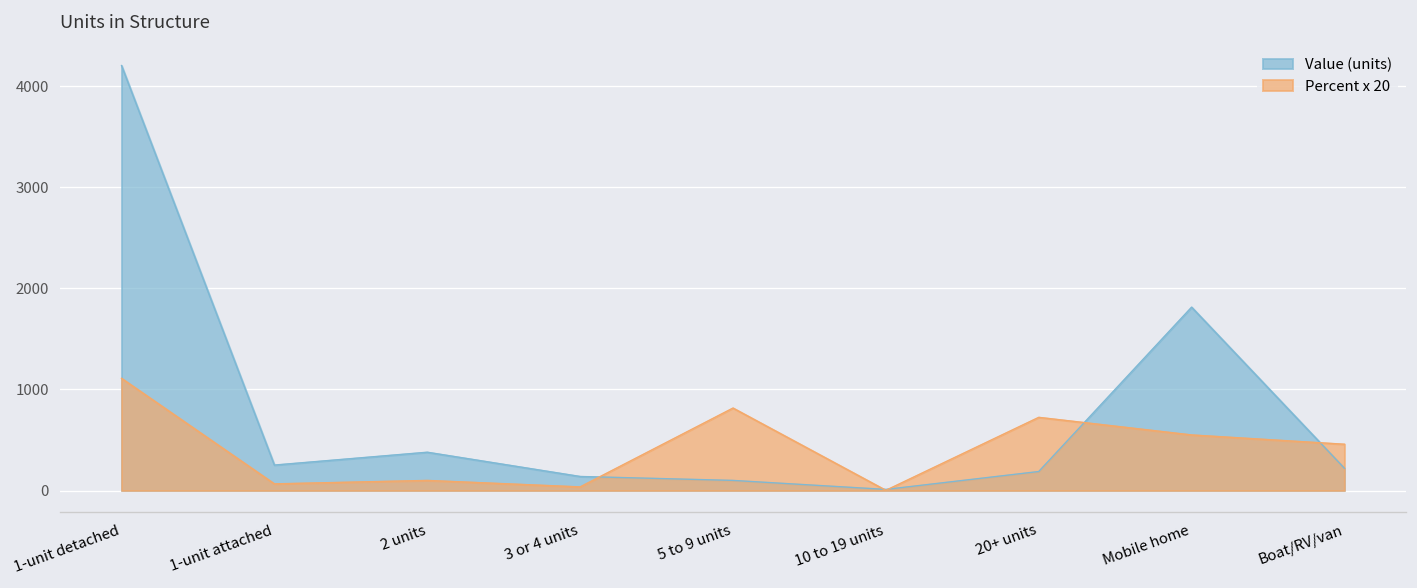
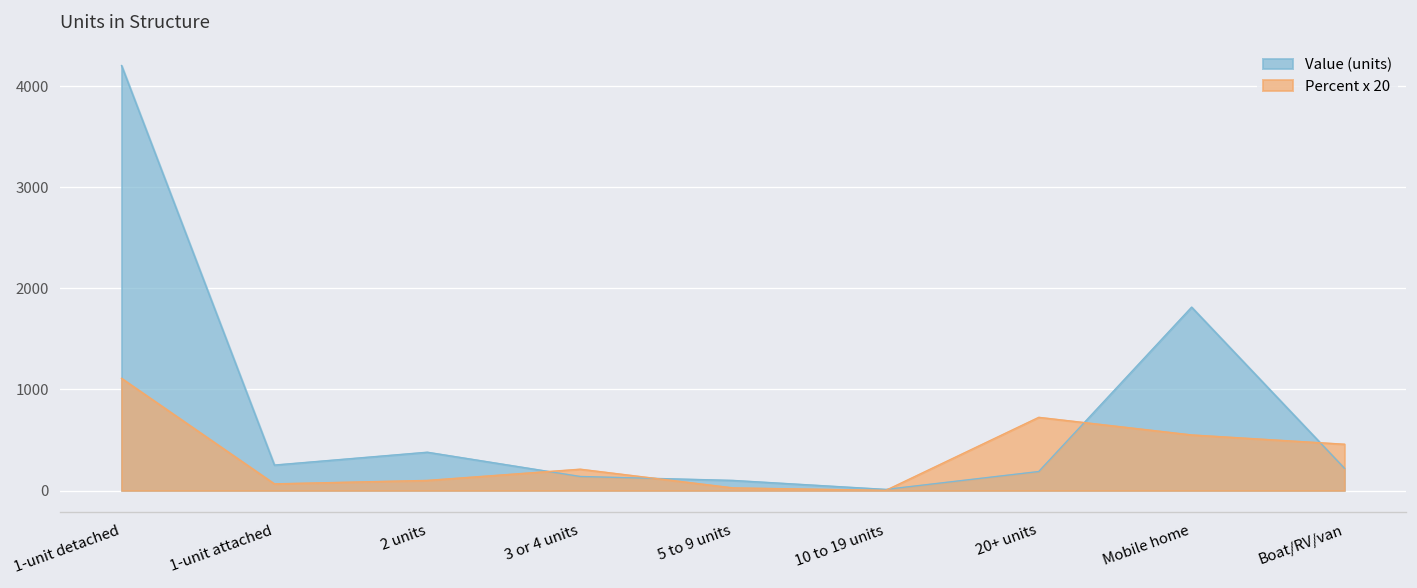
Percent x 20, 3 or 4 units: 0 -> 200
Percent x 20, 5 to 9 units: 800 -> 0
